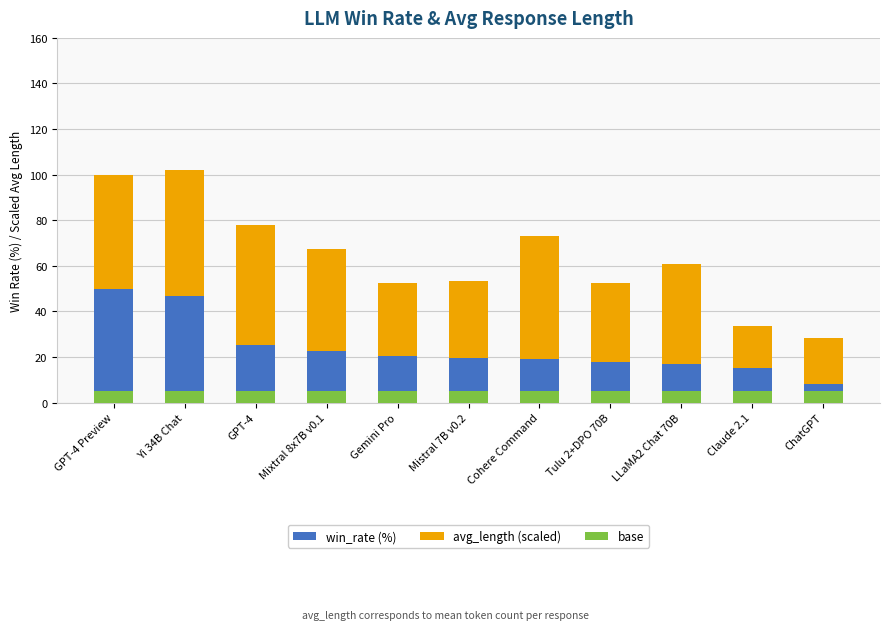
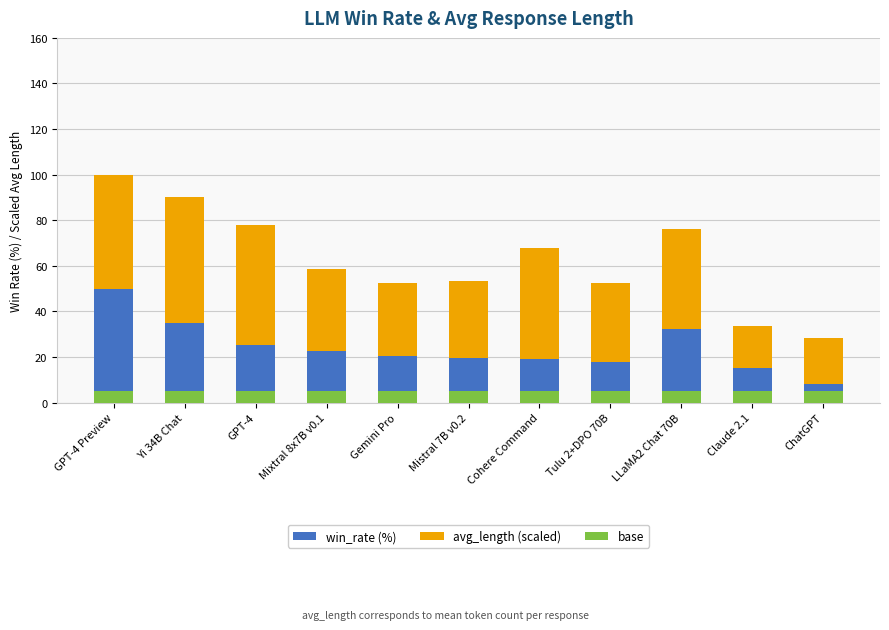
win_rate (%), Yi 34B Chat: 47 -> 35
avg_length (scaled), Mixtral 8x7B v0.1: 44 -> 36
avg_length (scaled), Cohere Command: 54 -> 48
win_rate (%), LLaMA2 Chat 70B: 17 -> 32
